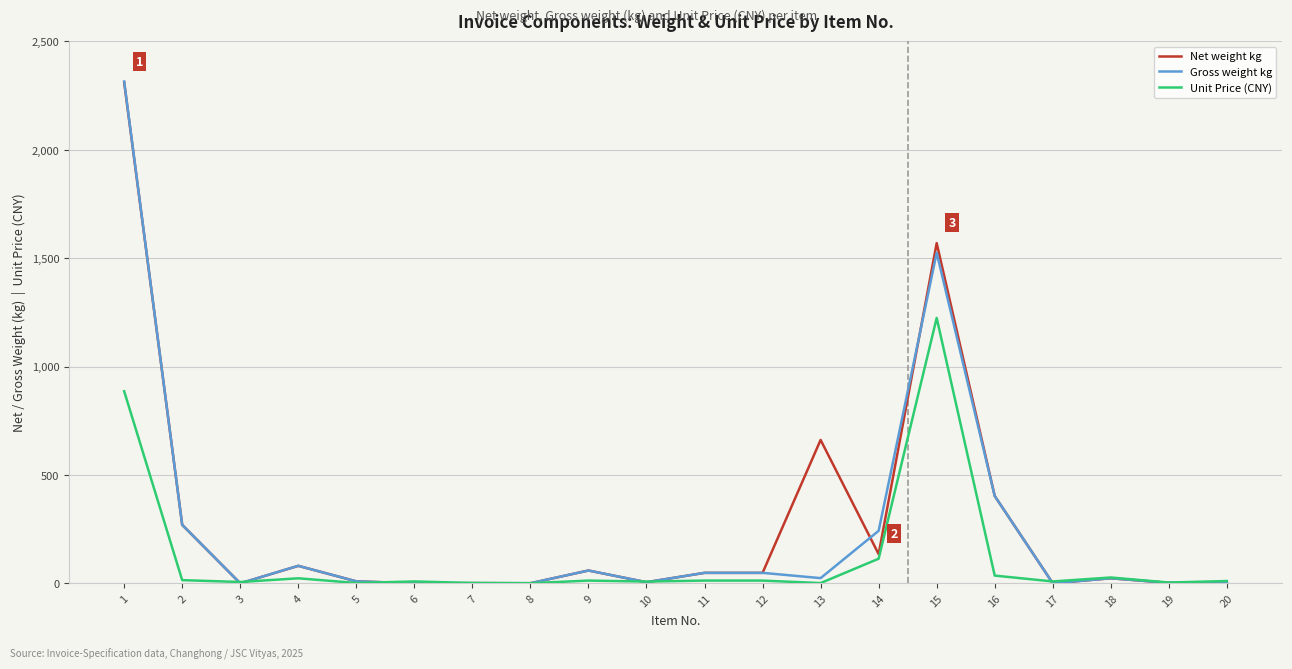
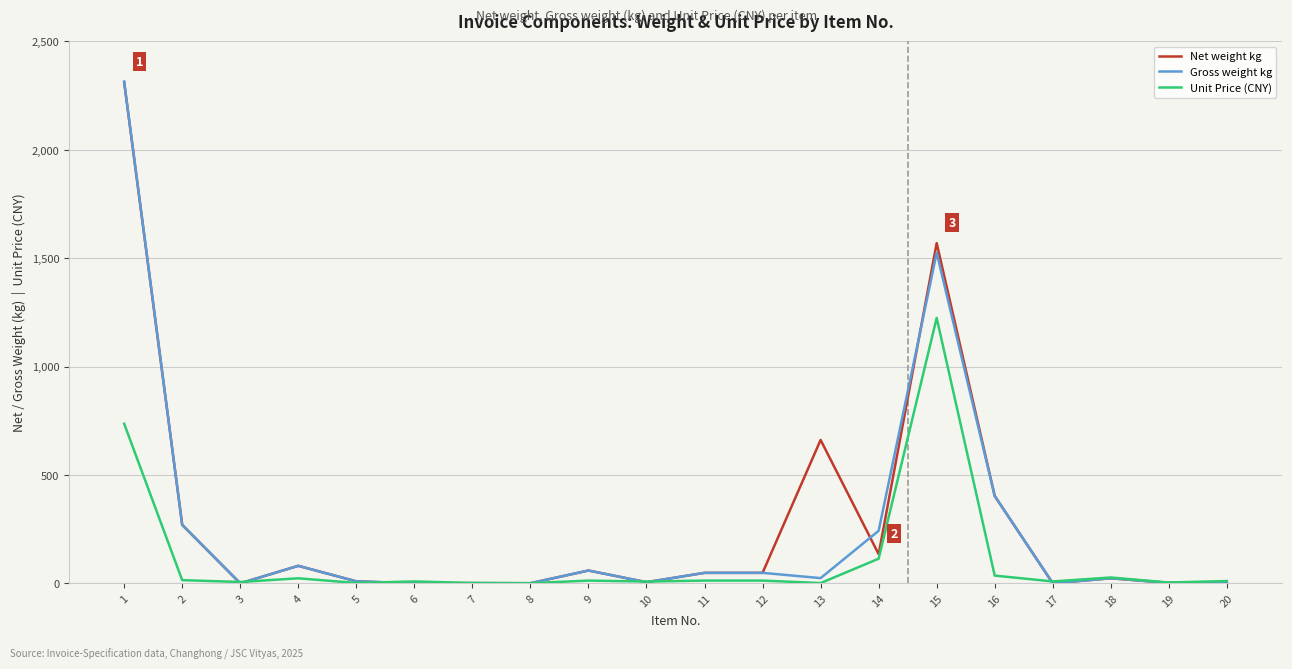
Unit Price (CNY), 1: 890 -> 740
